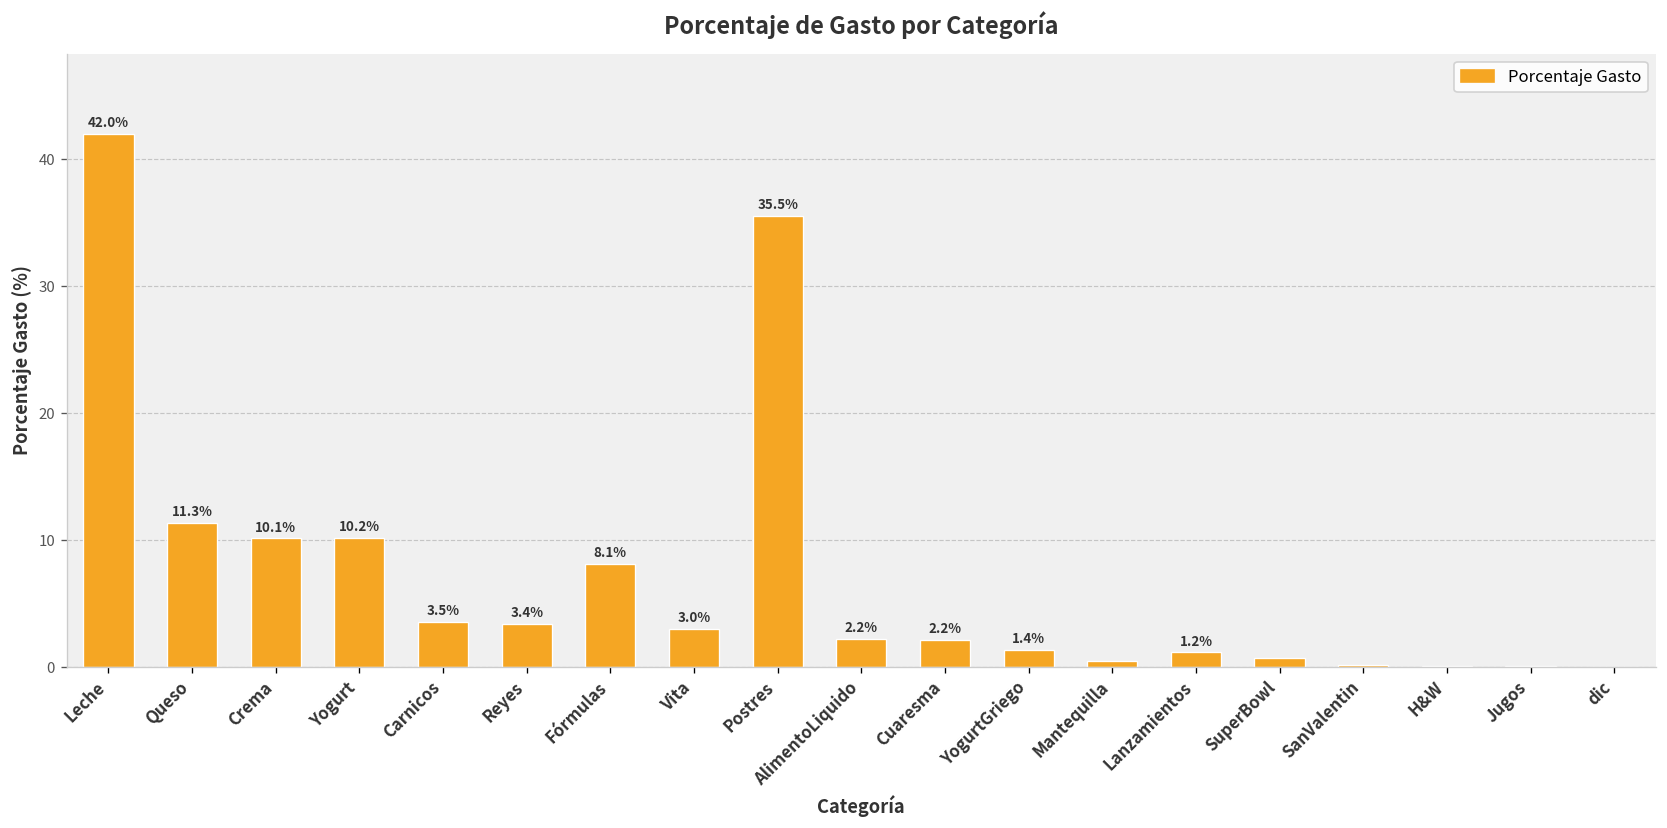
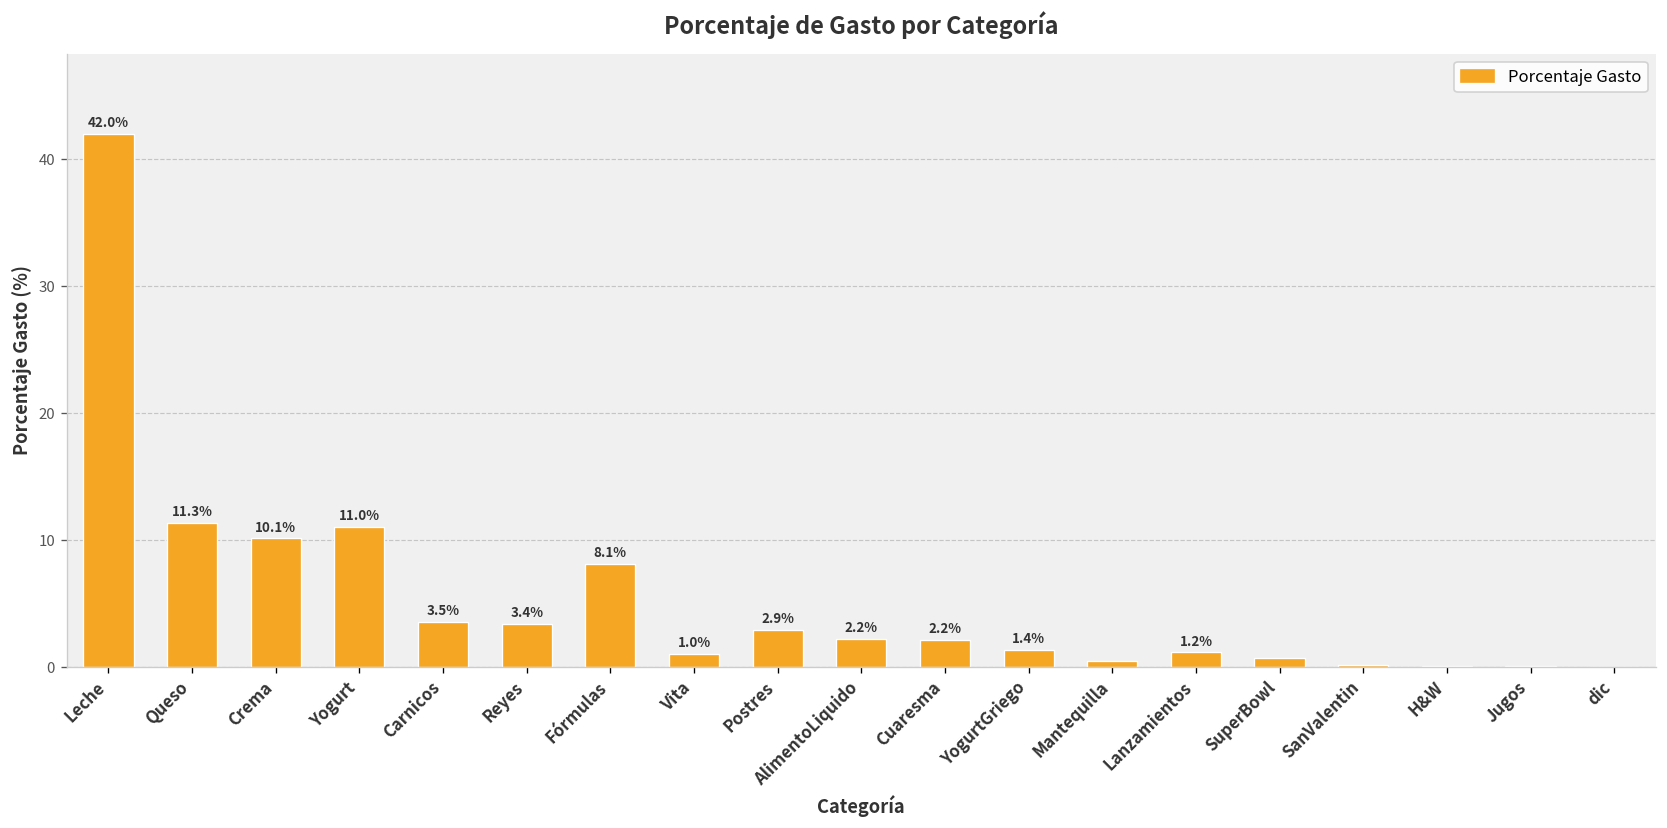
Yogurt: 10.2% -> 11.0%
Vita: 3.0% -> 1.0%
Postres: 35.5% -> 2.9%
